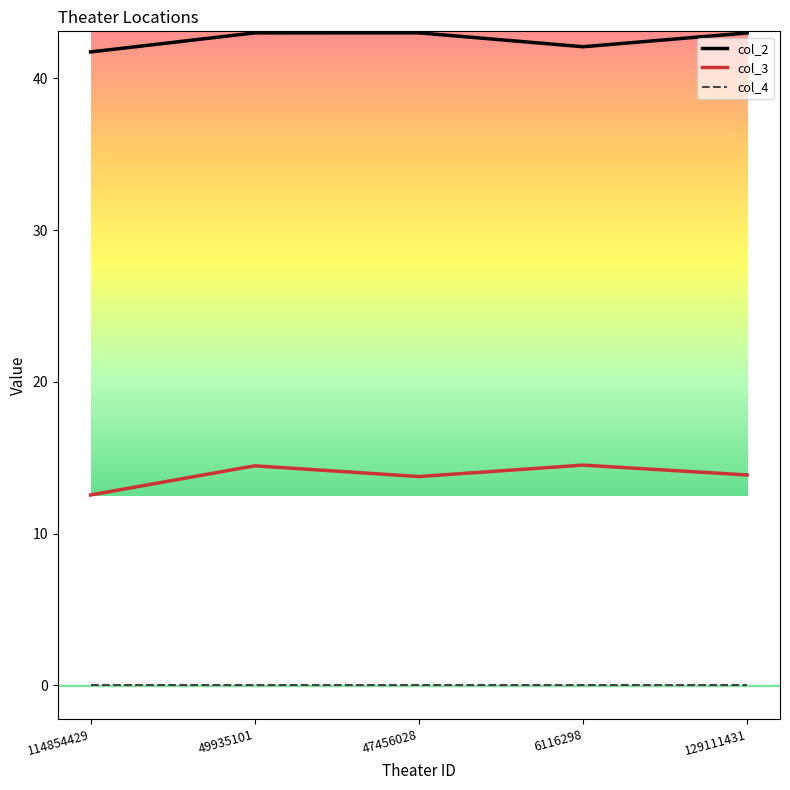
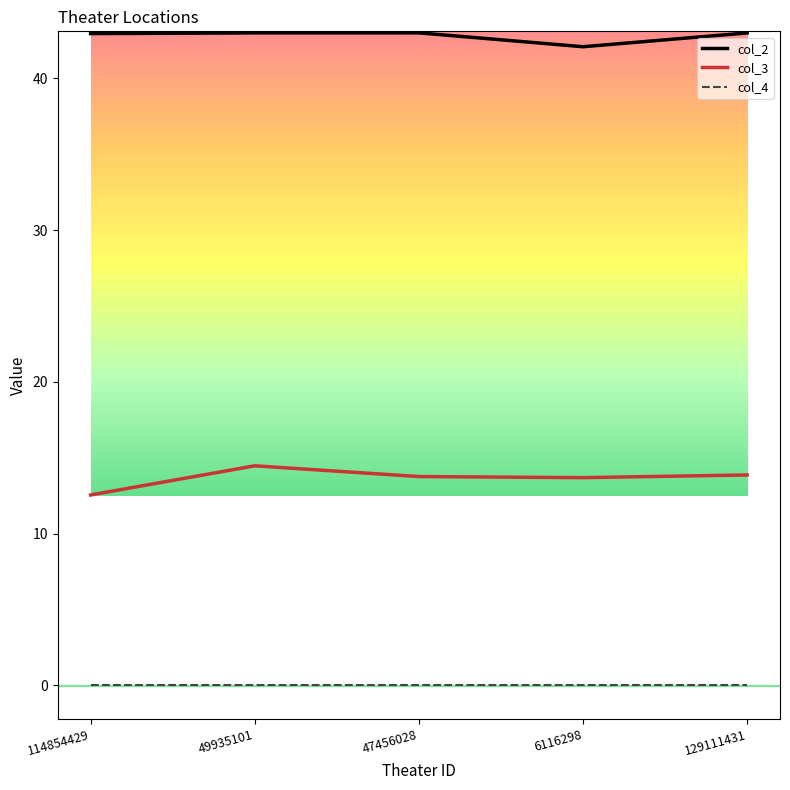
col_2, 114854429: 41.7 -> 43.0
col_3, 6116298: 14.5 -> 13.7
